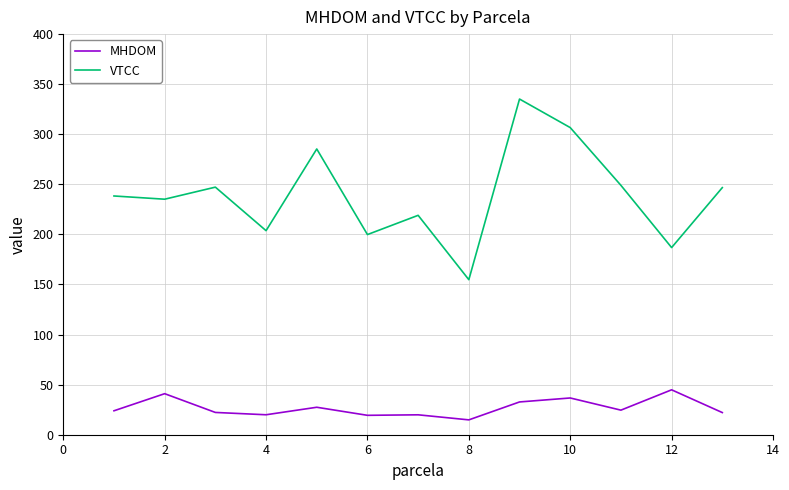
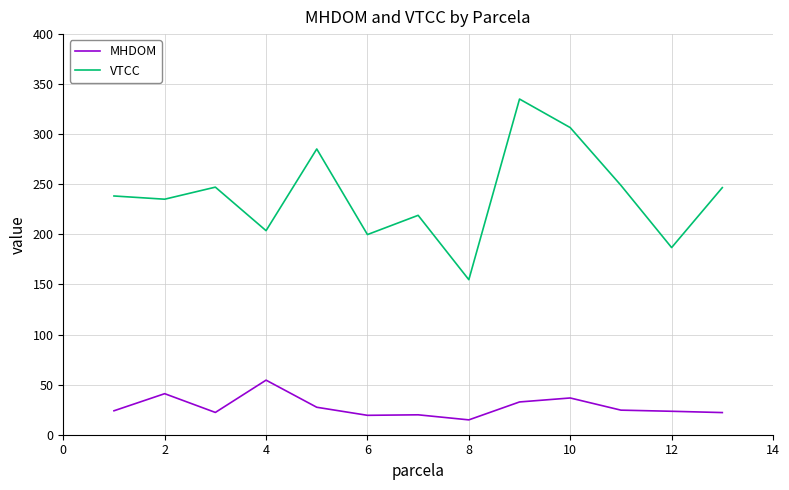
MHDOM, 4: 20 -> 54
MHDOM, 12: 45 -> 23
